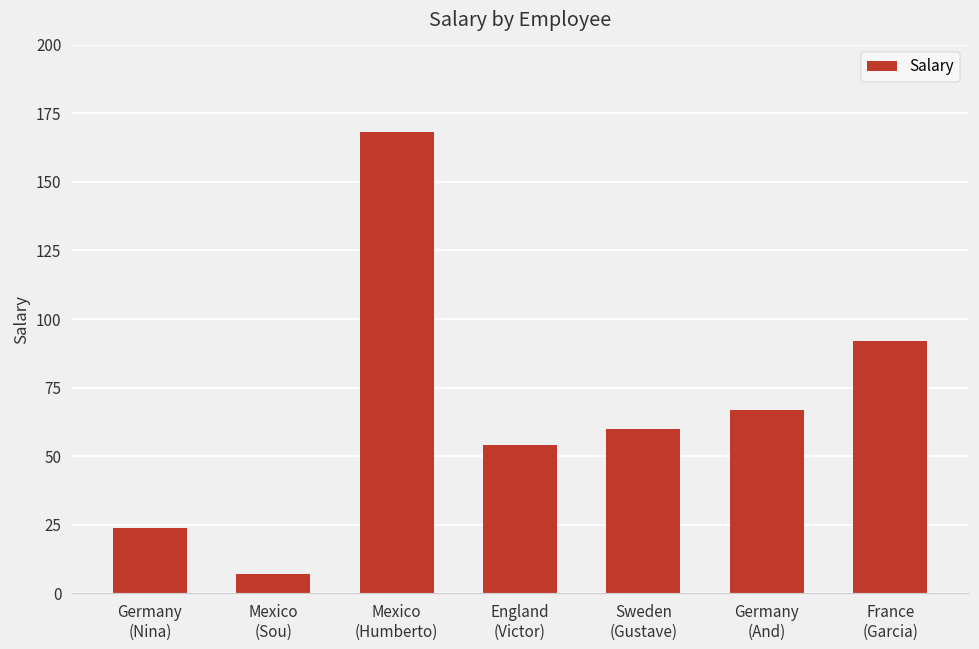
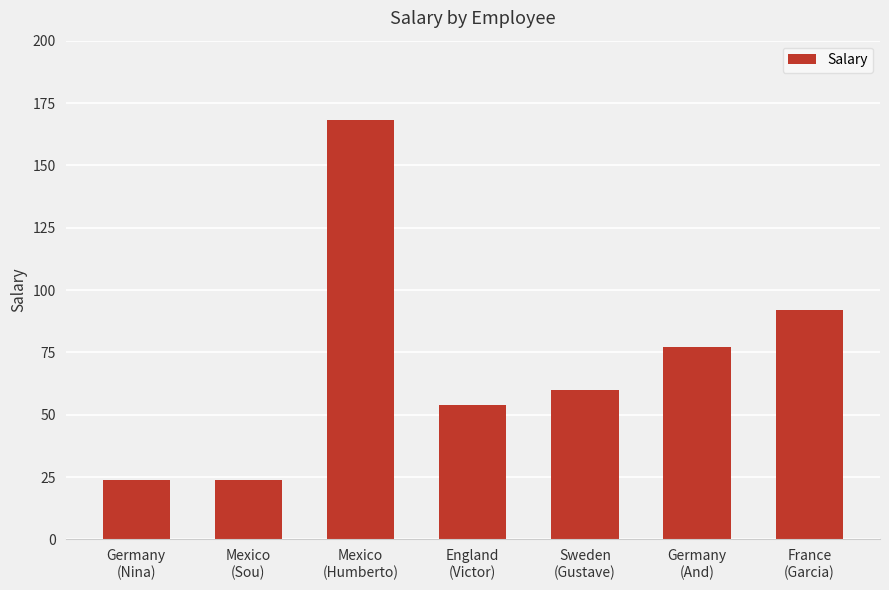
Mexico (Sou): 7 -> 24
Germany (And): 67 -> 77
